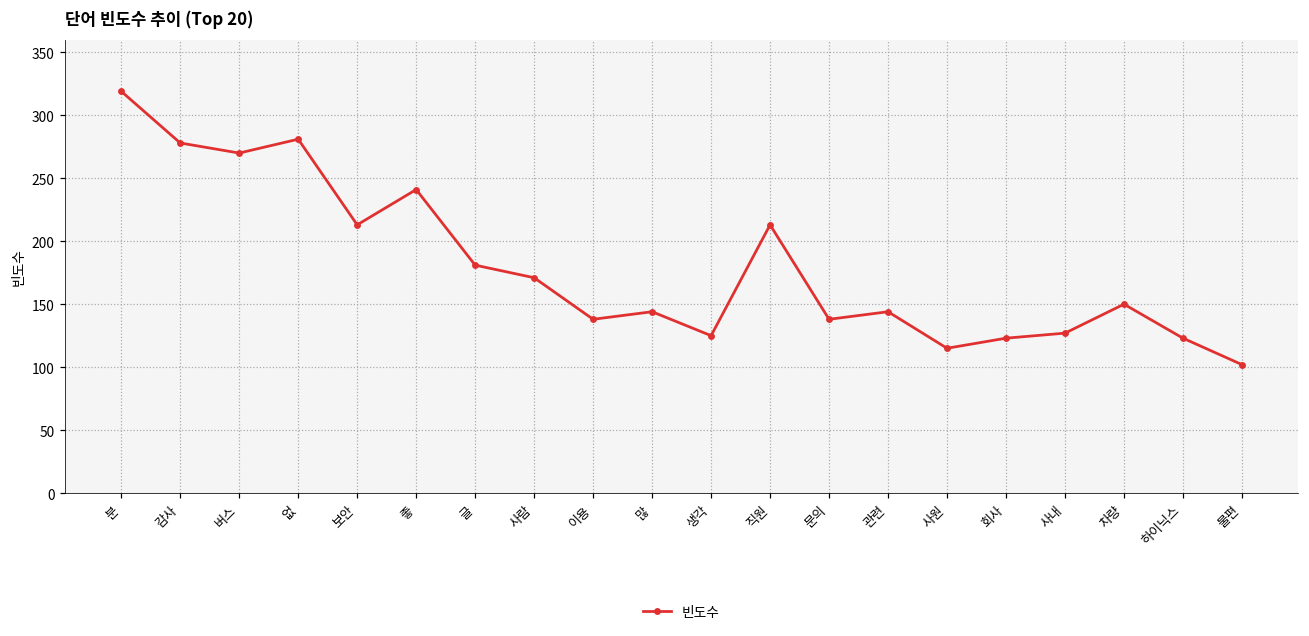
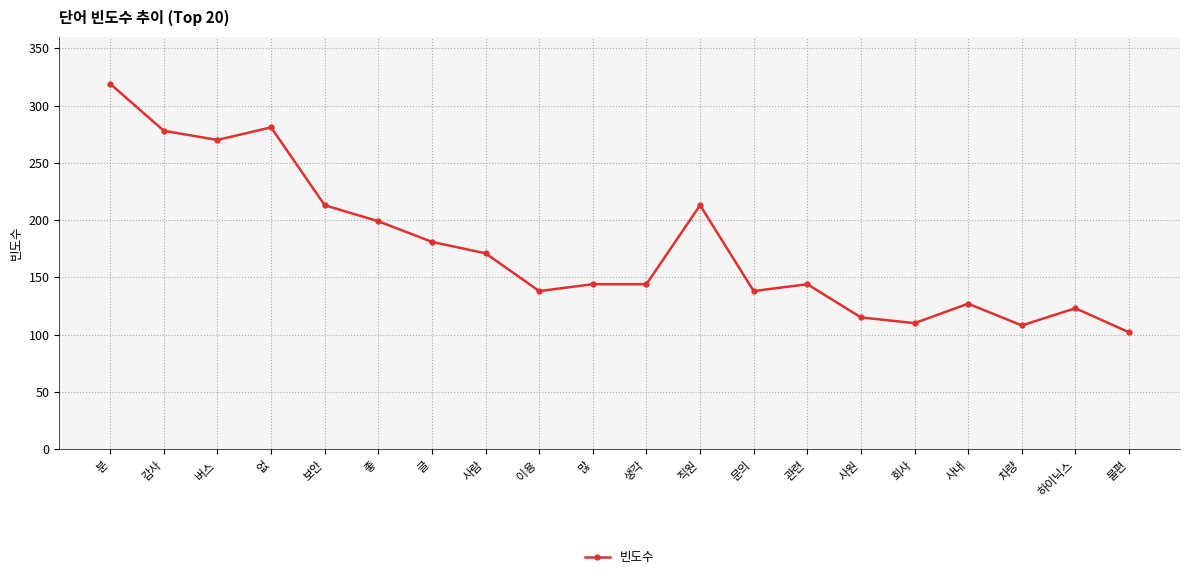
좋: 241 -> 199
생각: 125 -> 144
회사: 123 -> 110
차량: 150 -> 108
